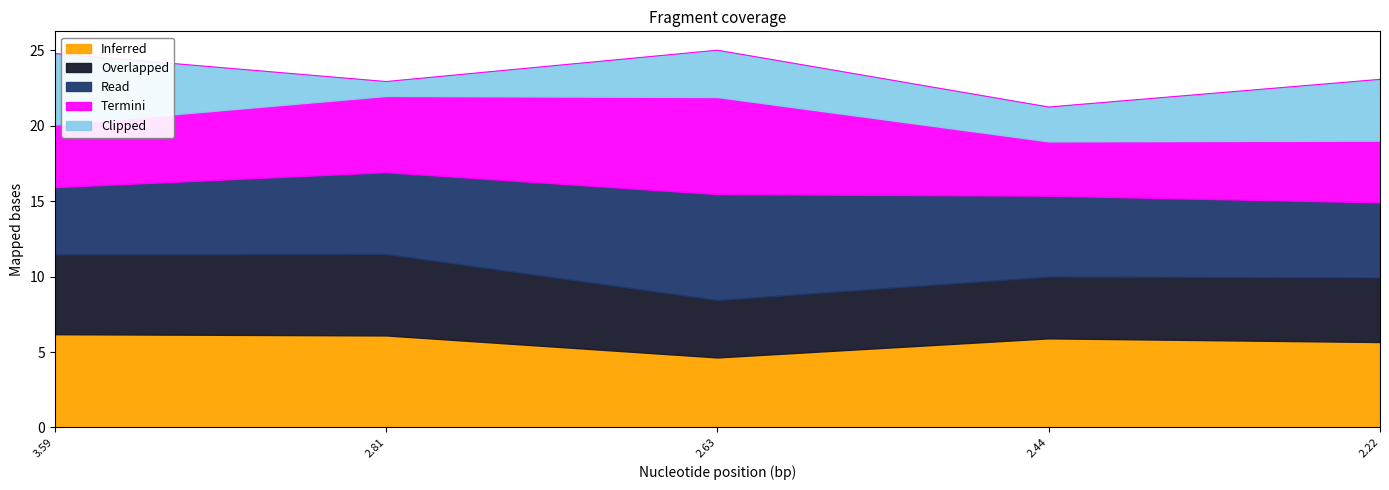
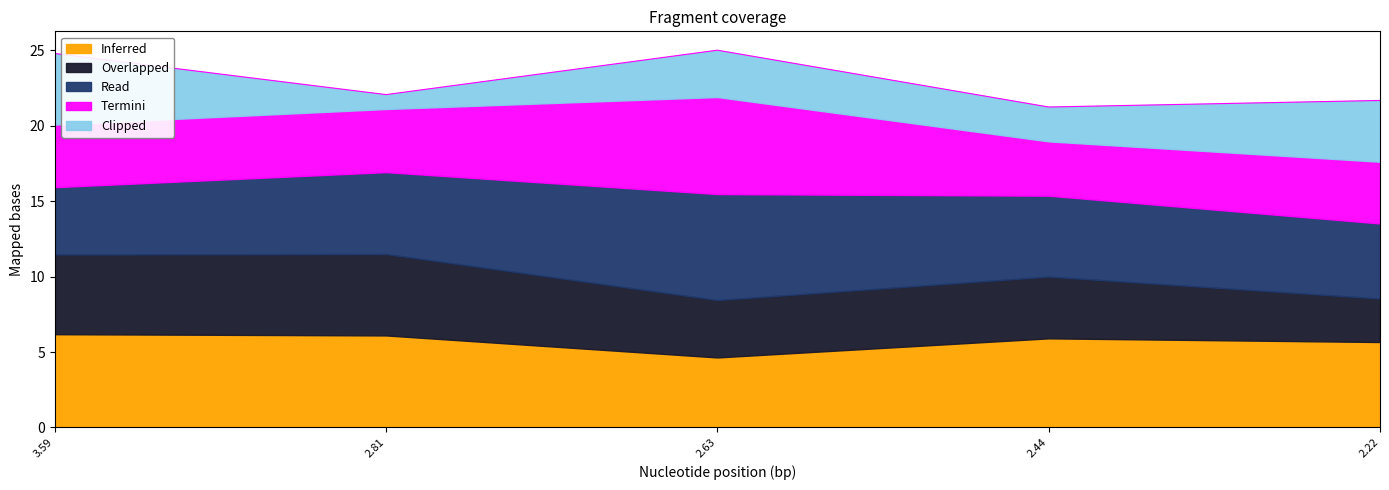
Termini, 2.81: 5.1 -> 4.2
Overlapped, 2.22: 4.3 -> 2.9
